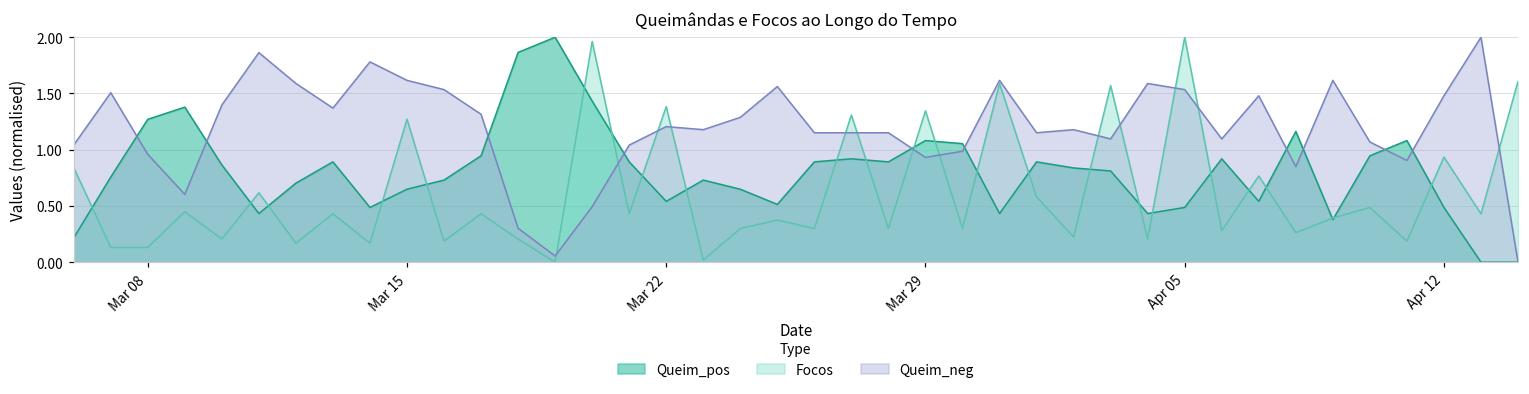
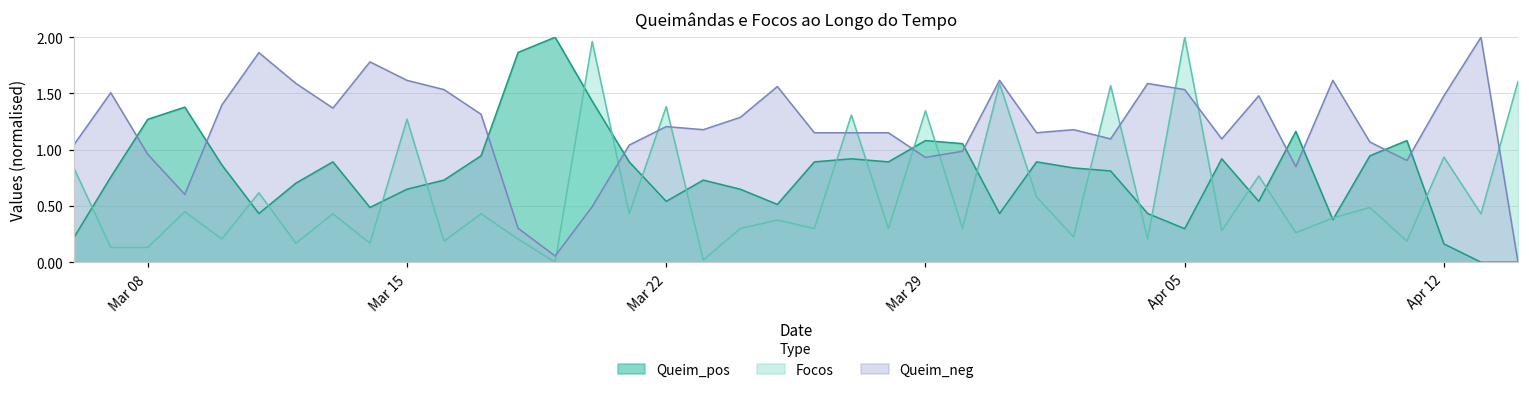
Queim_pos, Apr 05: 0.49 -> 0.30
Queim_pos, Apr 12: 0.49 -> 0.16
